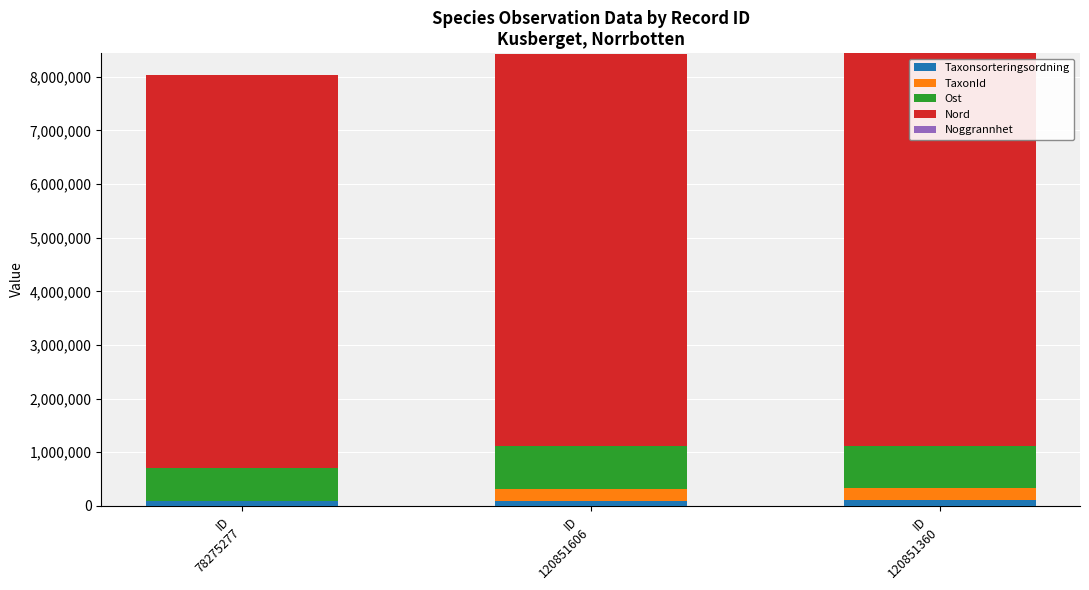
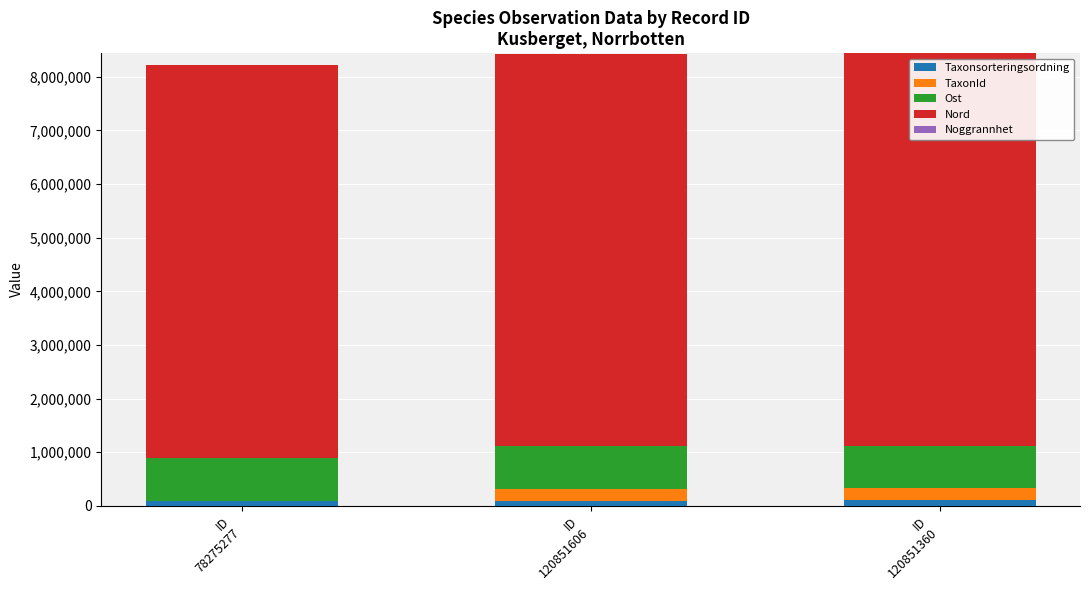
Ost, ID 78275277: 600,000 -> 800,000
